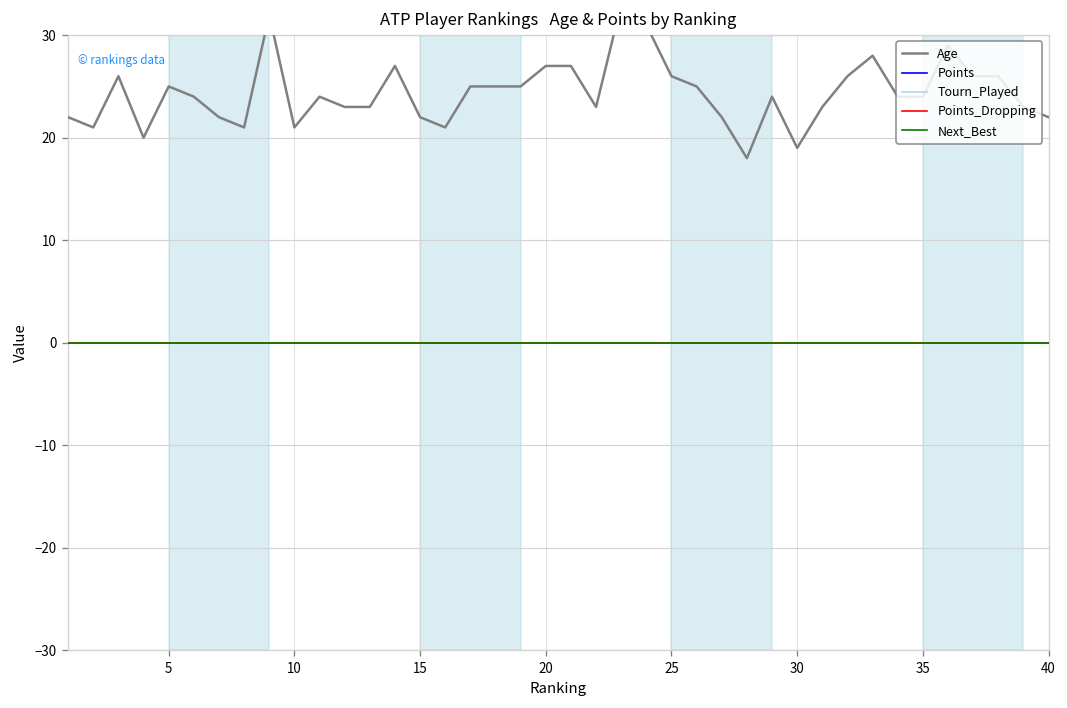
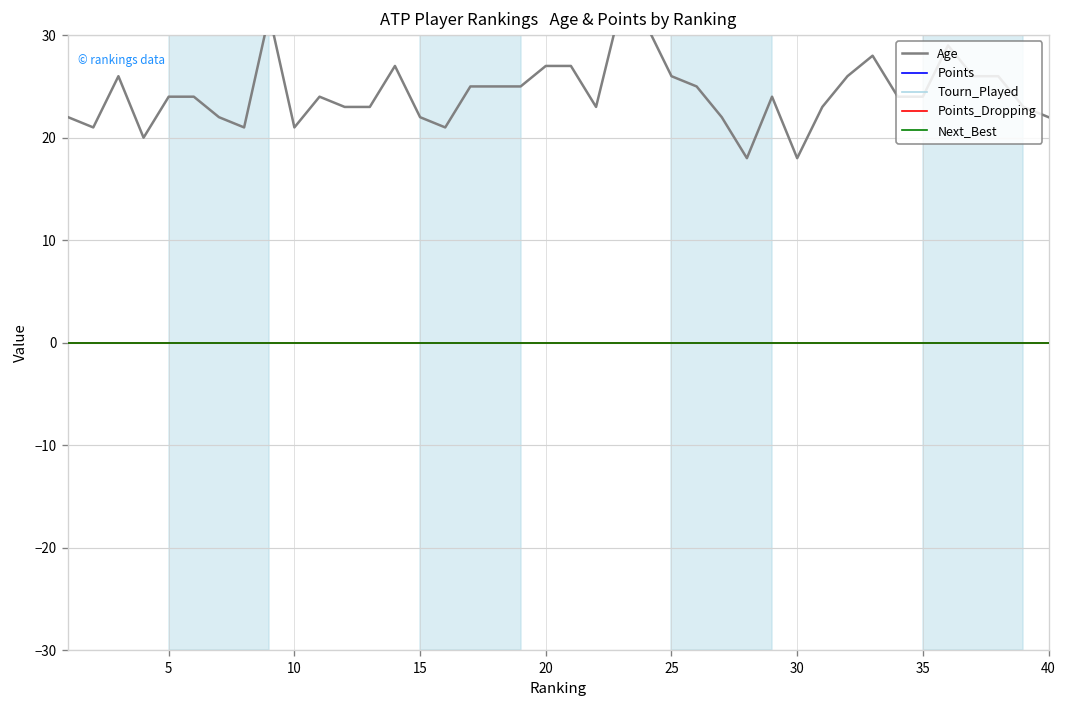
Age, 5: 25 -> 24
Age, 30: 19 -> 18
